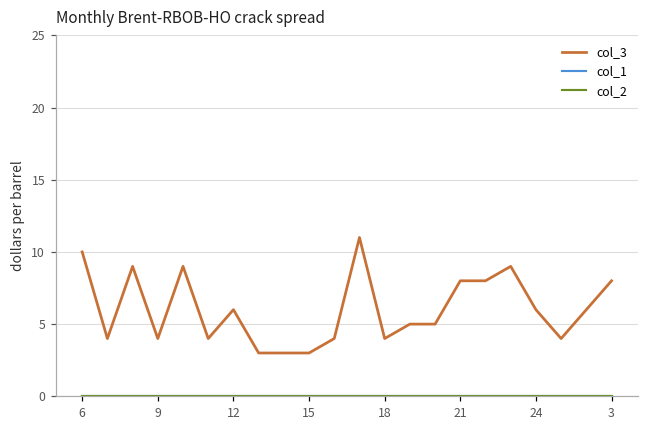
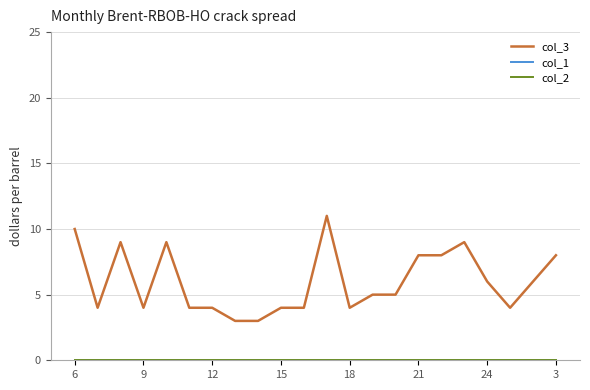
col_3, 12: 6 -> 4
col_3, 15: 3 -> 4
